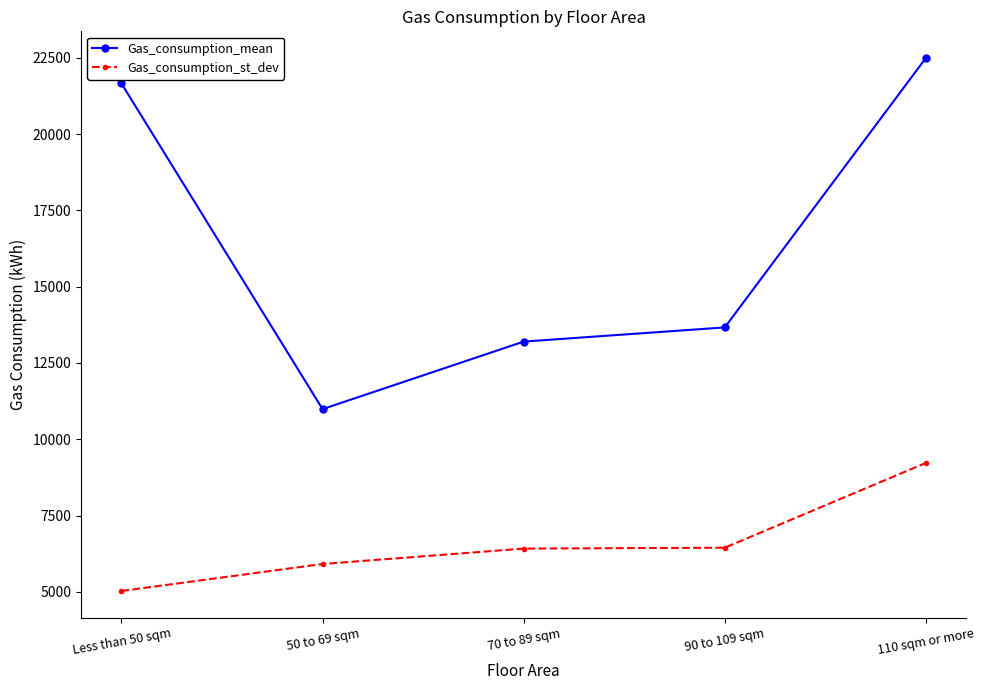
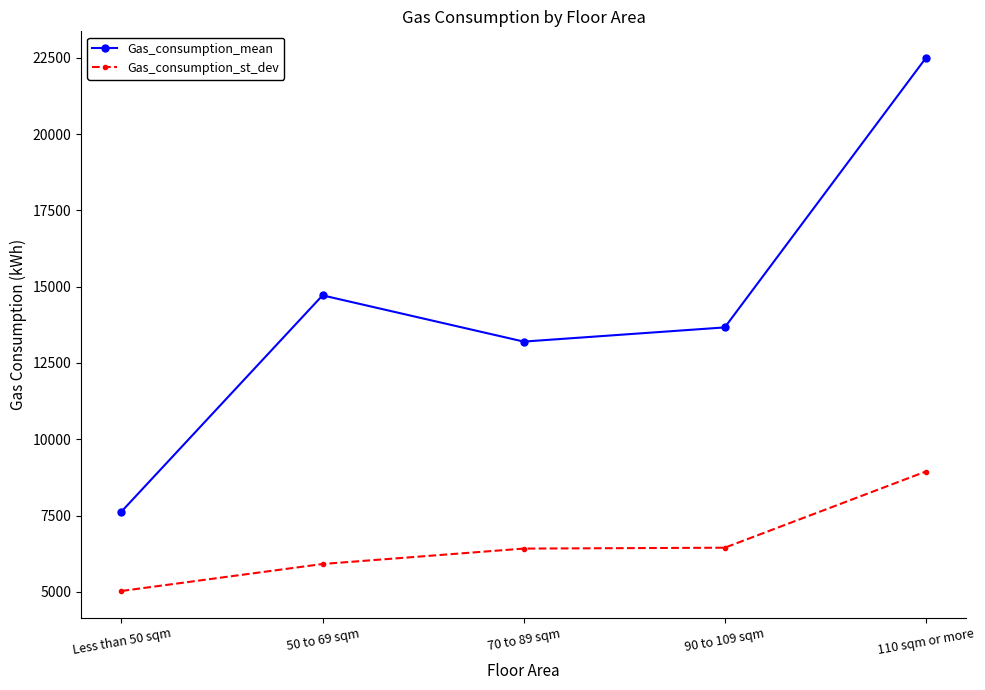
Gas_consumption_mean, Less than 50 sqm: 21700 -> 7600
Gas_consumption_mean, 50 to 69 sqm: 11000 -> 14700
Gas_consumption_st_dev, 110 sqm or more: 9200 -> 8900
